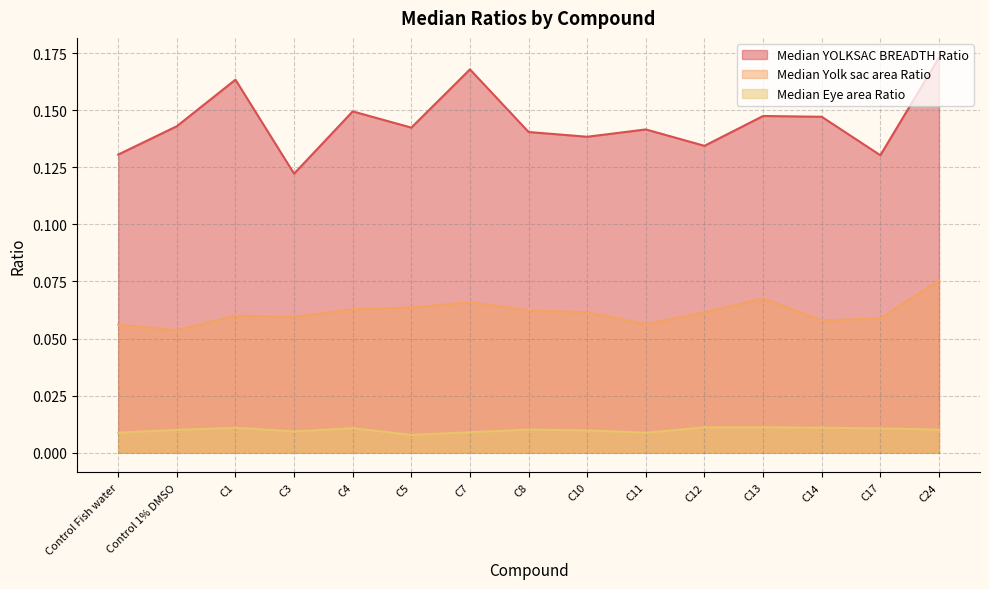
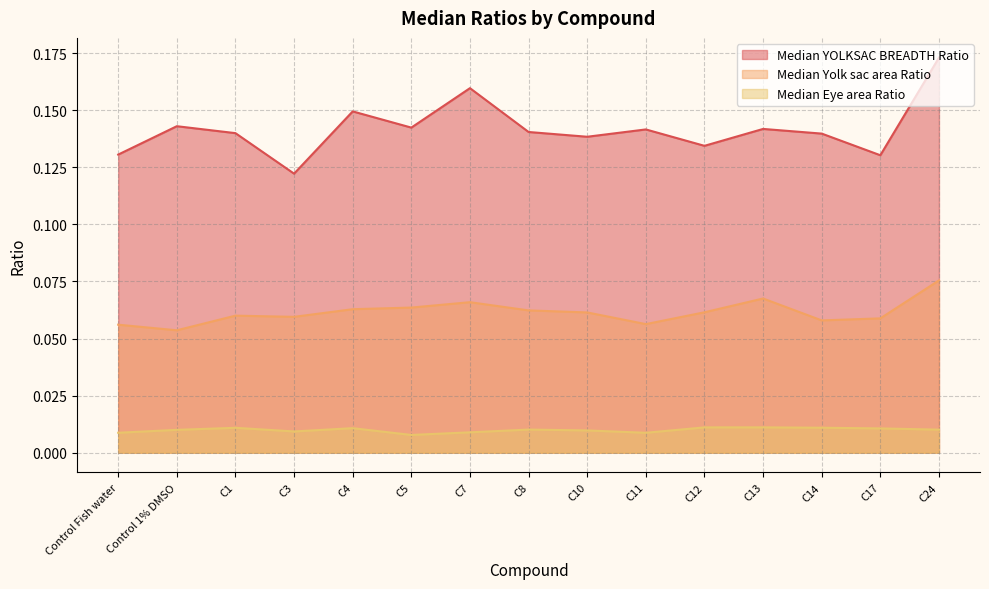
Median YOLKSAC BREADTH Ratio, C1: 0.163 -> 0.140
Median YOLKSAC BREADTH Ratio, C7: 0.168 -> 0.160
Median YOLKSAC BREADTH Ratio, C13: 0.147 -> 0.142
Median YOLKSAC BREADTH Ratio, C14: 0.147 -> 0.140
